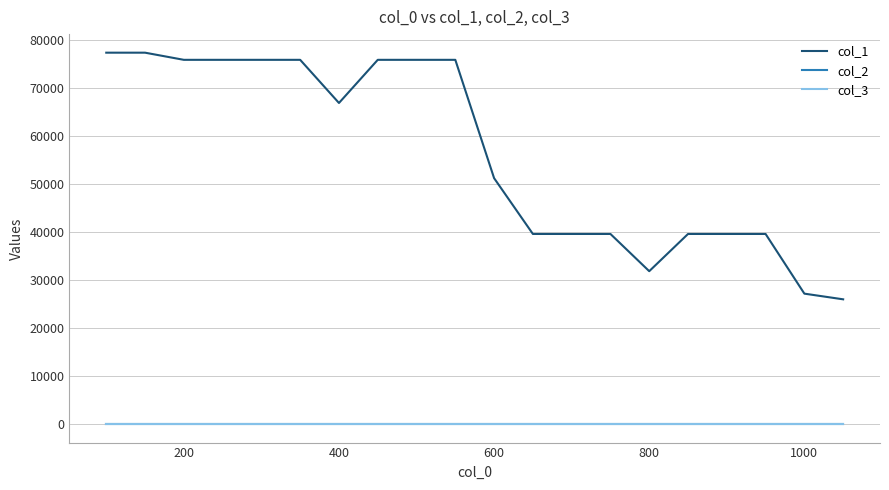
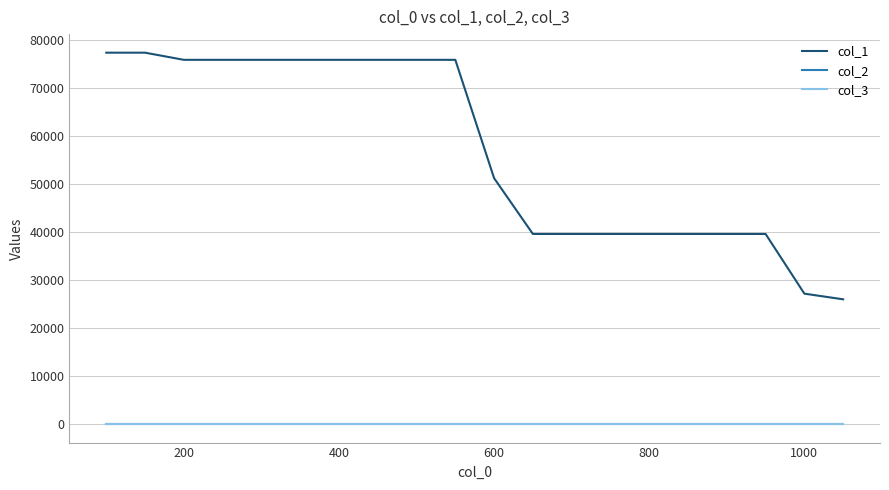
col_1, 400: 67000 -> 76000
col_1, 800: 32000 -> 40000
